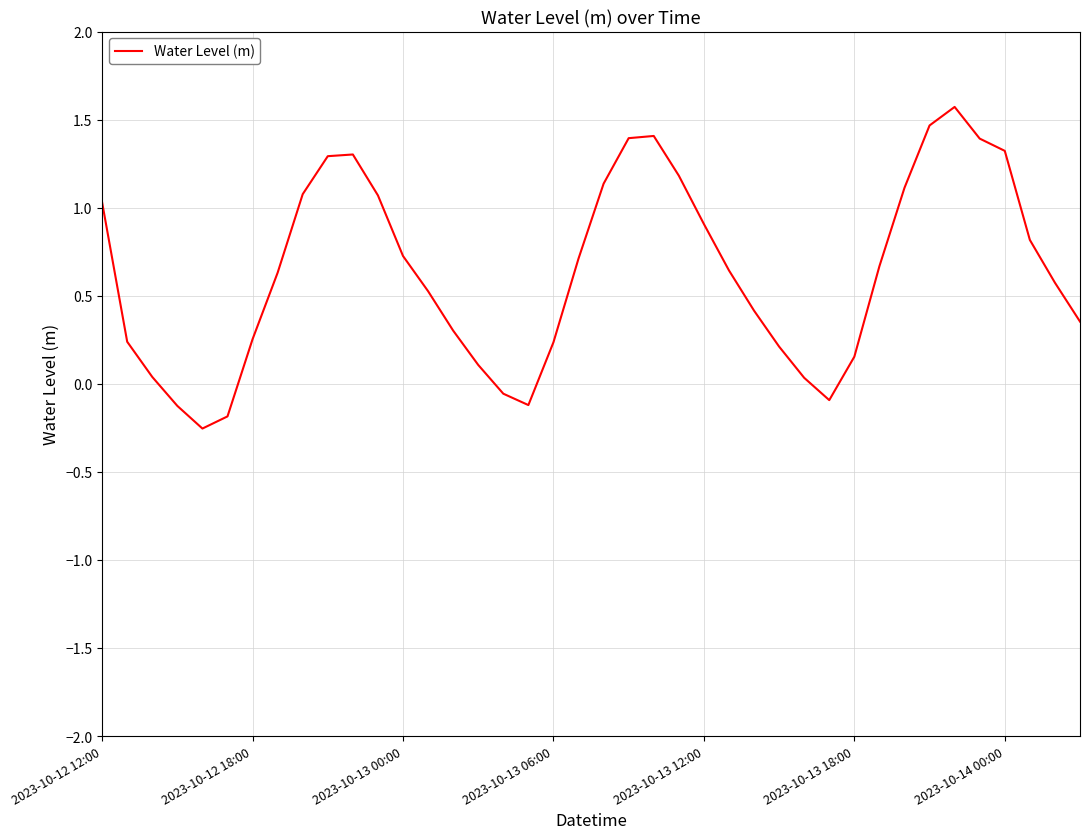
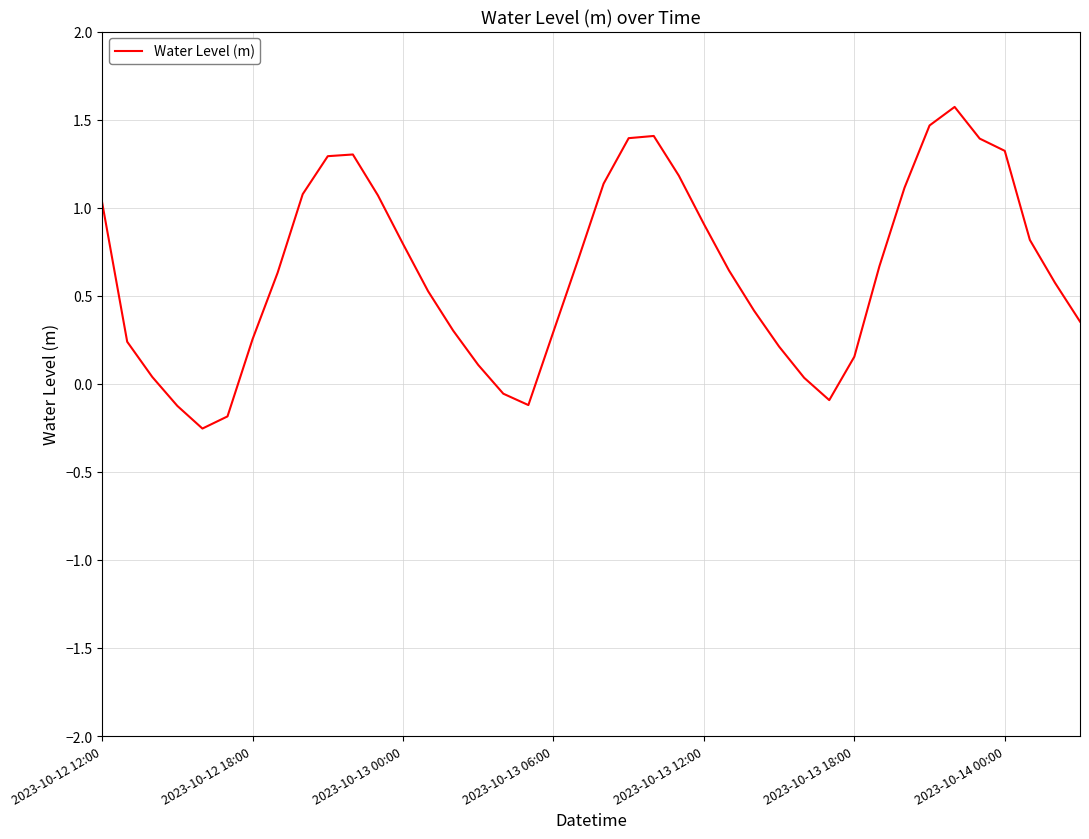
2023-10-13 00:00: 0.73 -> 0.79
2023-10-13 06:00: 0.24 -> 0.30
